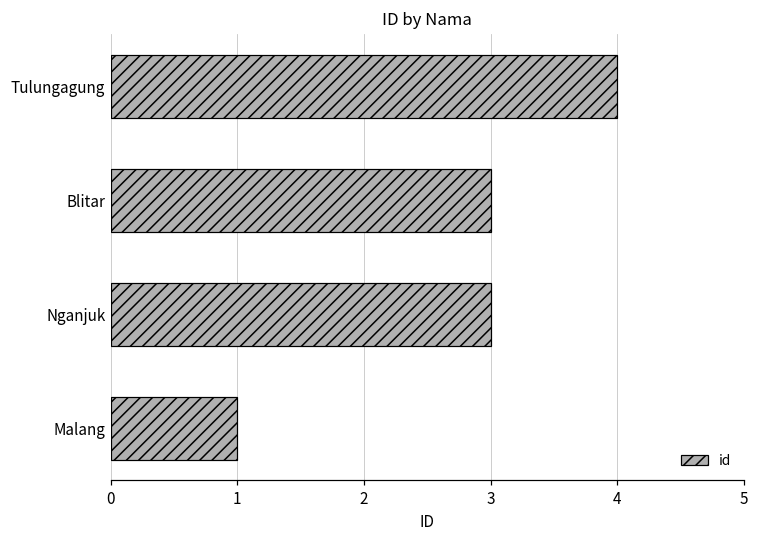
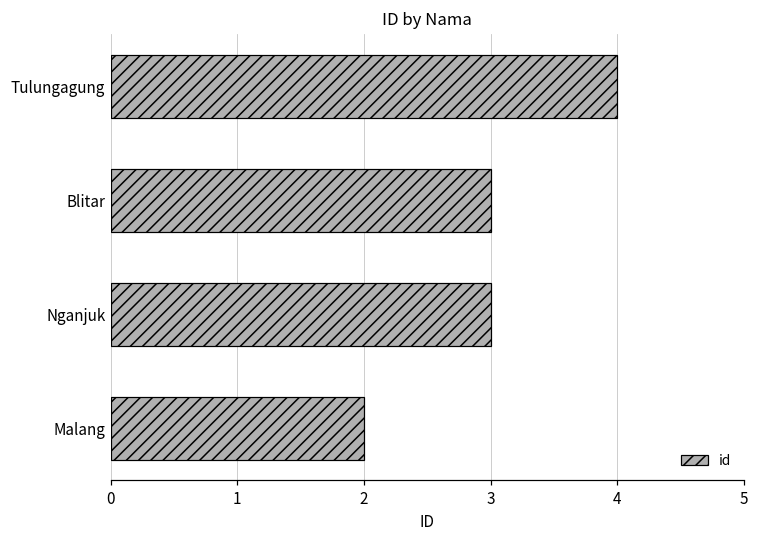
Malang: 1 -> 2
